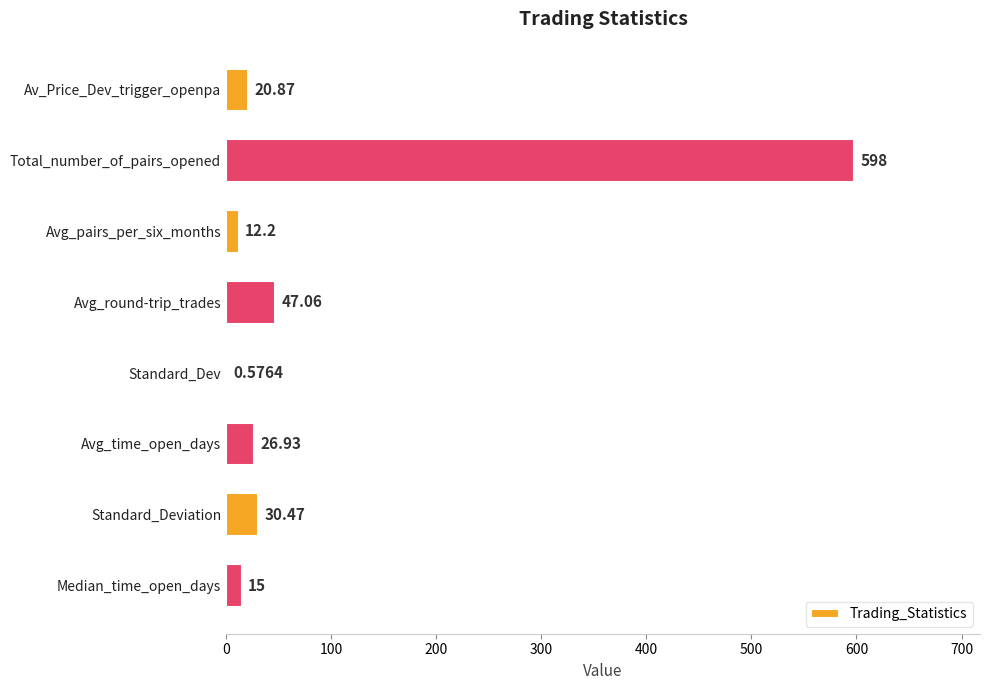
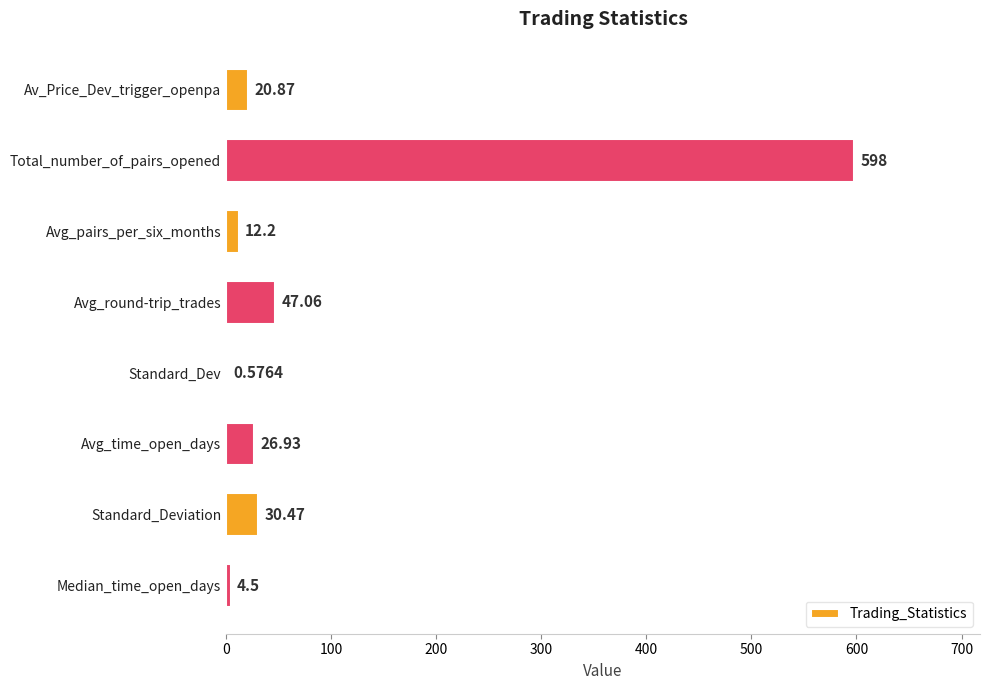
Median_time_open_days: 15 -> 4.5
